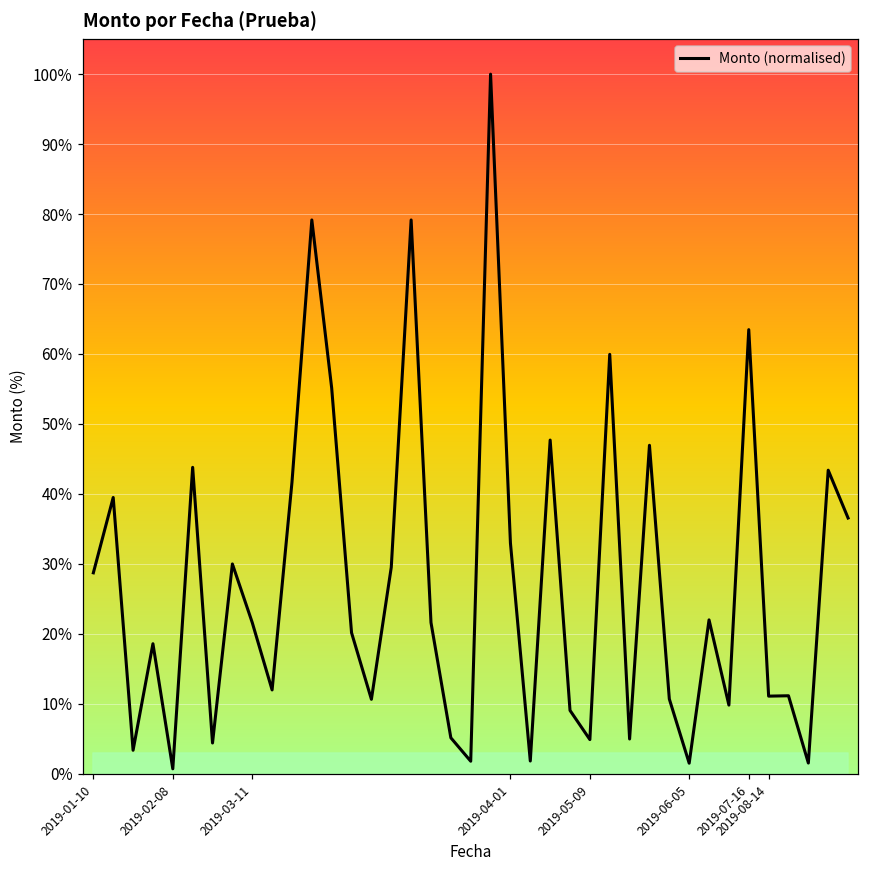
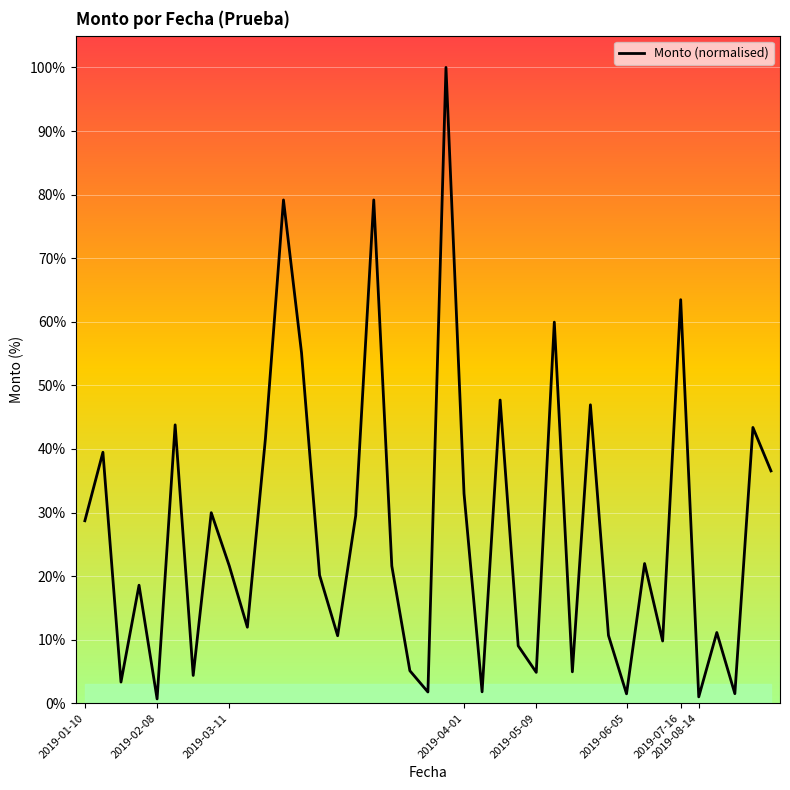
Monto (normalised), 2019-08-14: 11% -> 1%
